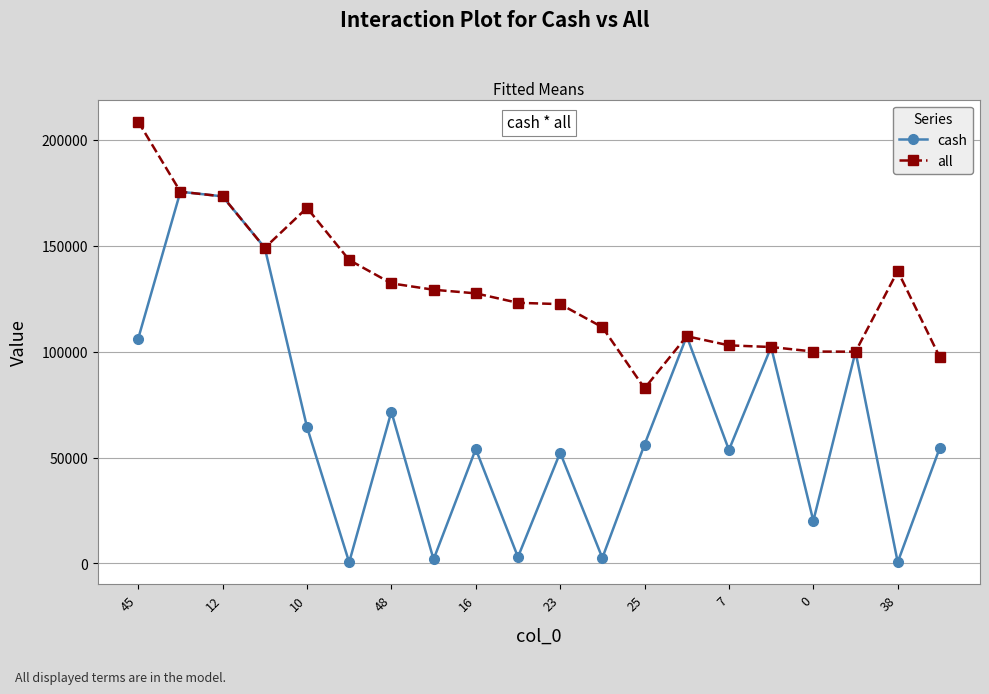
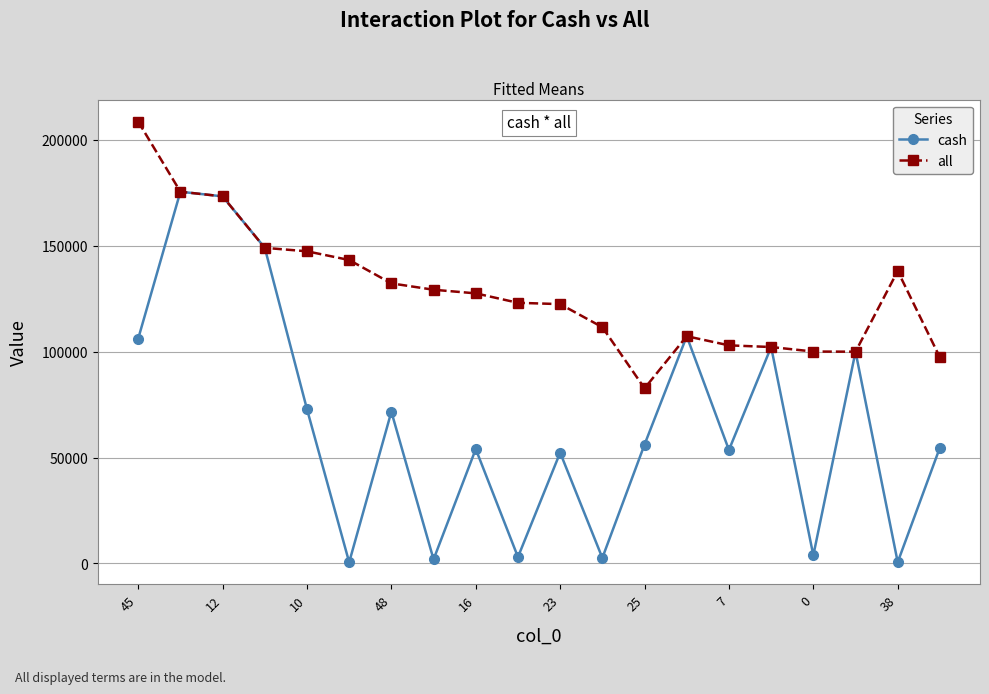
cash, 10: 64000 -> 73000
all, 10: 168000 -> 147000
cash, 0: 20000 -> 4000
